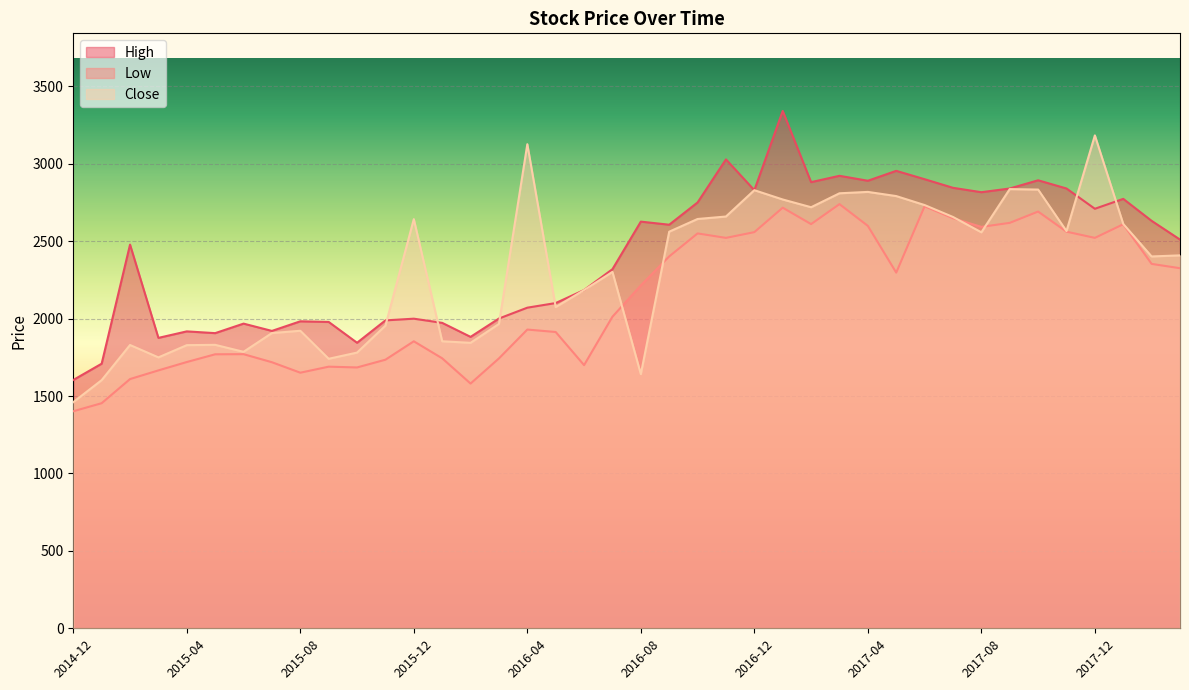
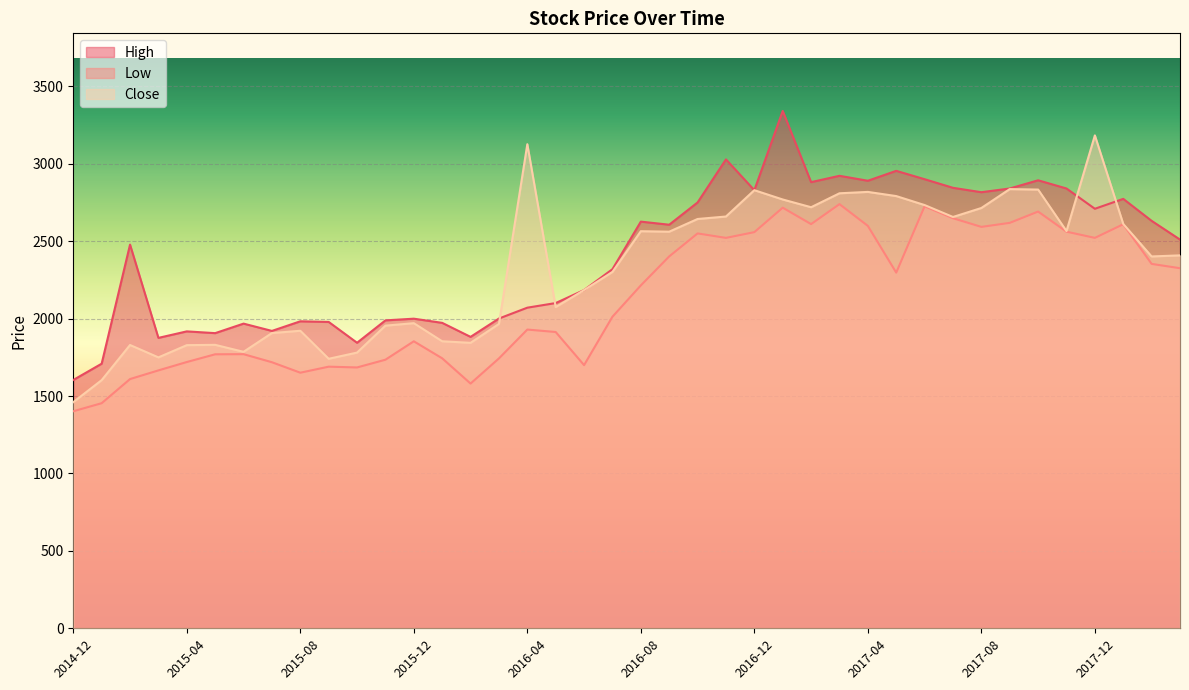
Close, 2015-12: 2640 -> 1970
Close, 2016-08: 1640 -> 2570
Close, 2017-08: 2560 -> 2720
